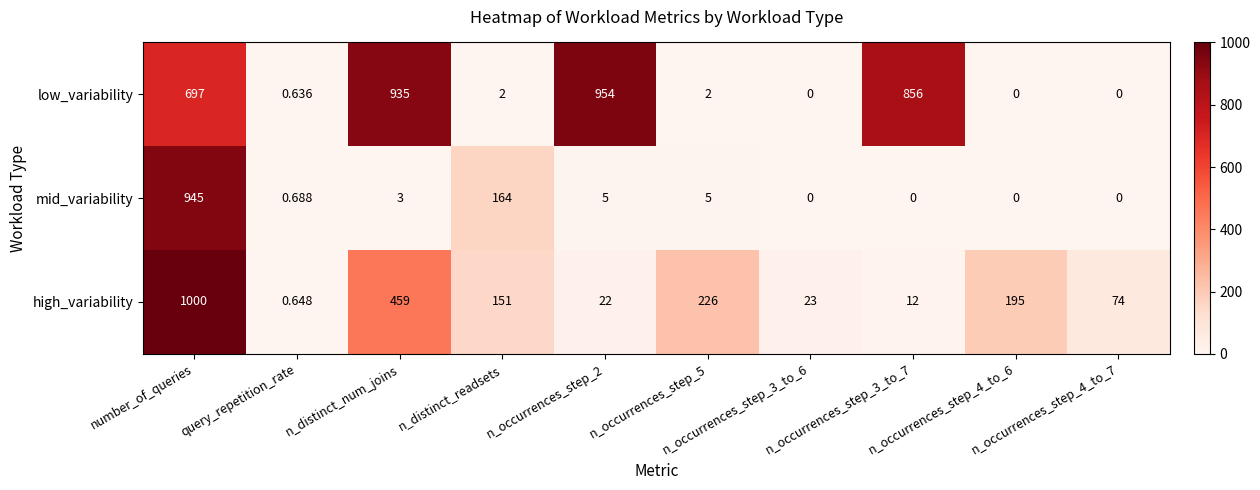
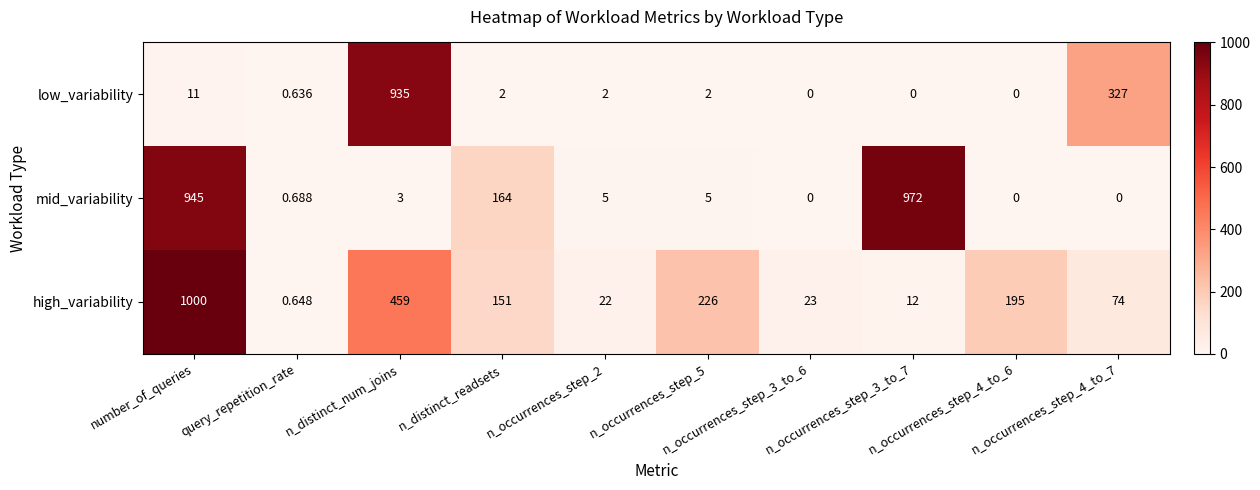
low_variability, number_of_queries: 697 -> 11
low_variability, n_occurrences_step_2: 954 -> 2
low_variability, n_occurrences_step_3_to_7: 856 -> 0
low_variability, n_occurrences_step_4_to_7: 0 -> 327
mid_variability, n_occurrences_step_3_to_7: 0 -> 972
